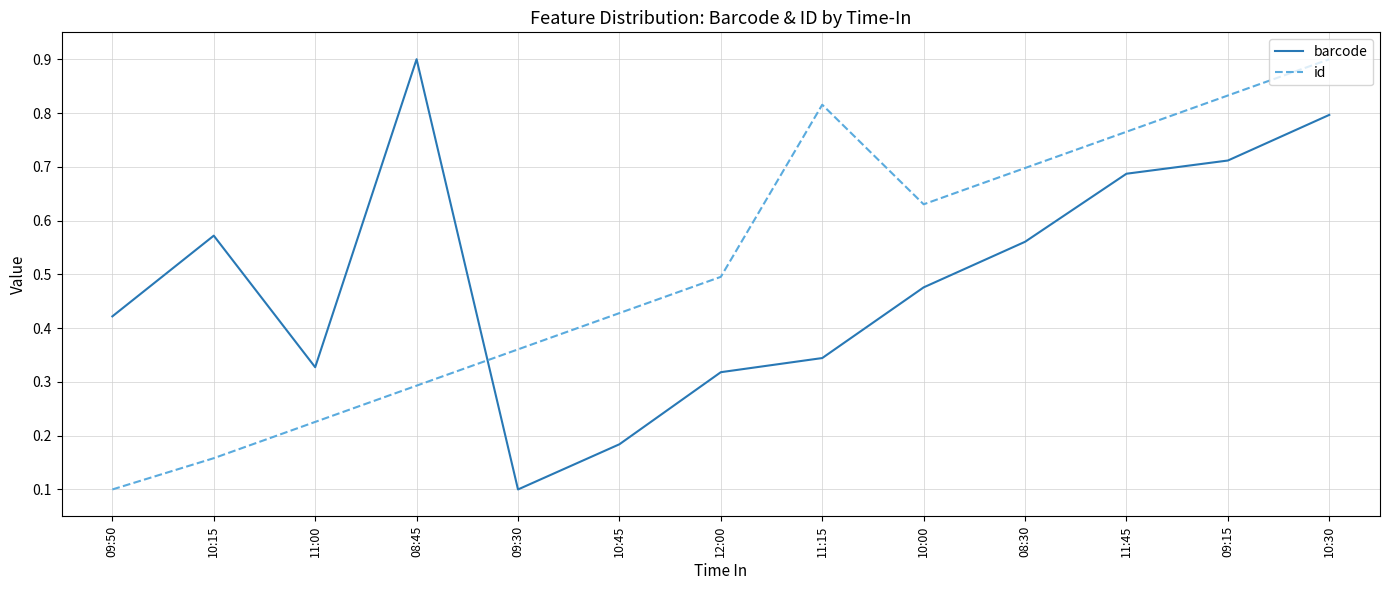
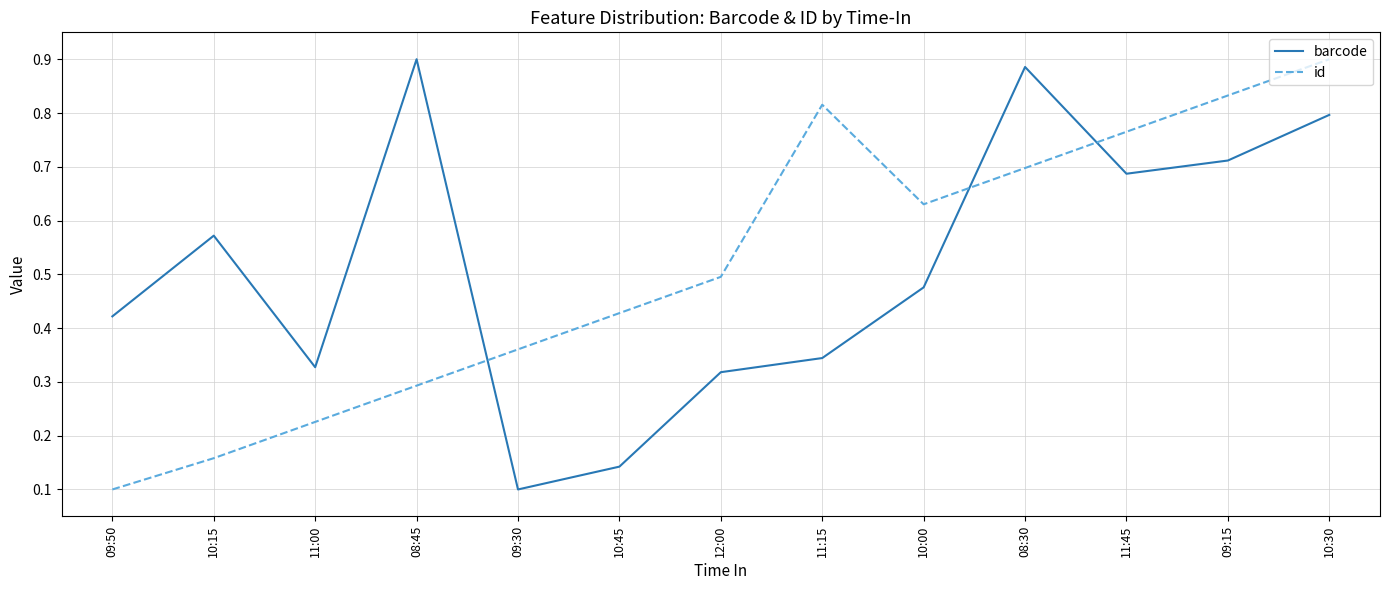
barcode, 10:45: 0.18 -> 0.14
barcode, 08:30: 0.56 -> 0.89
